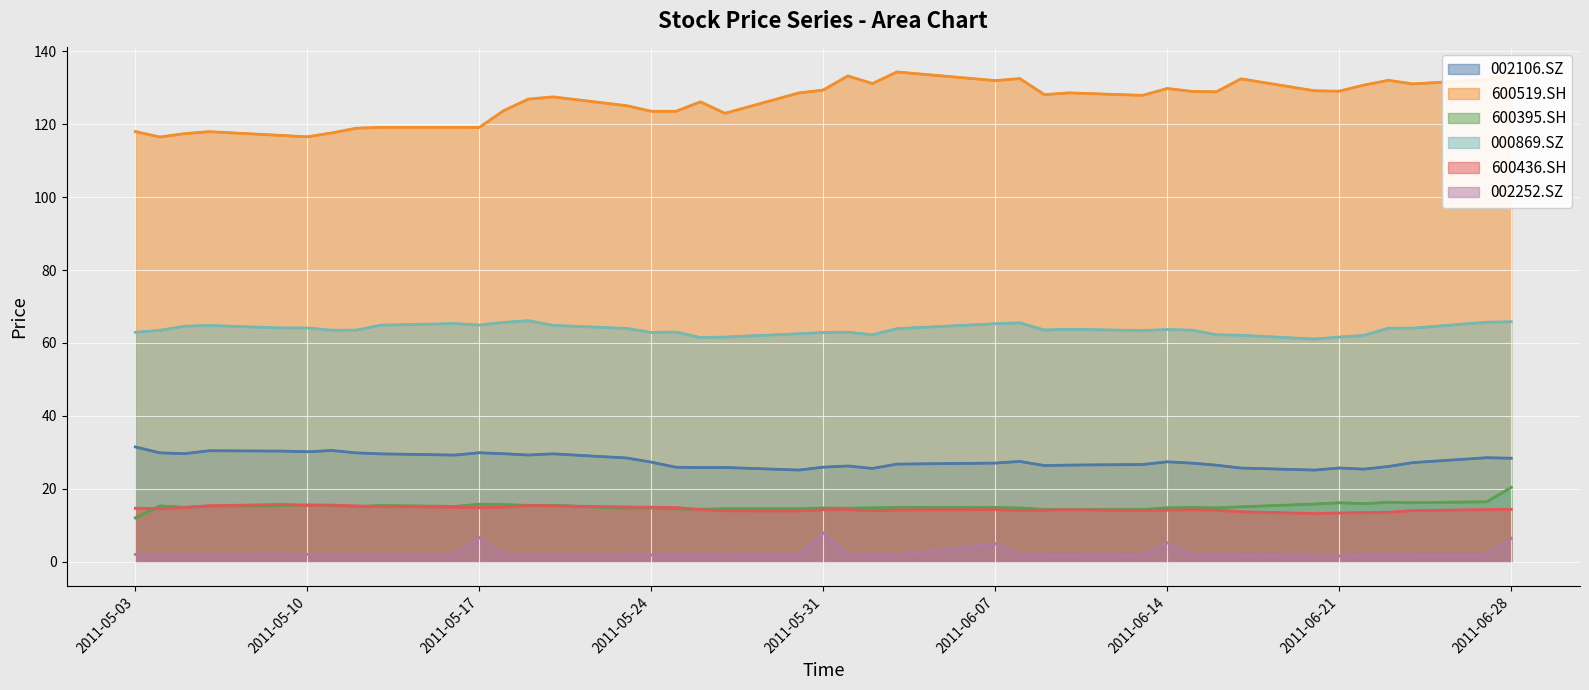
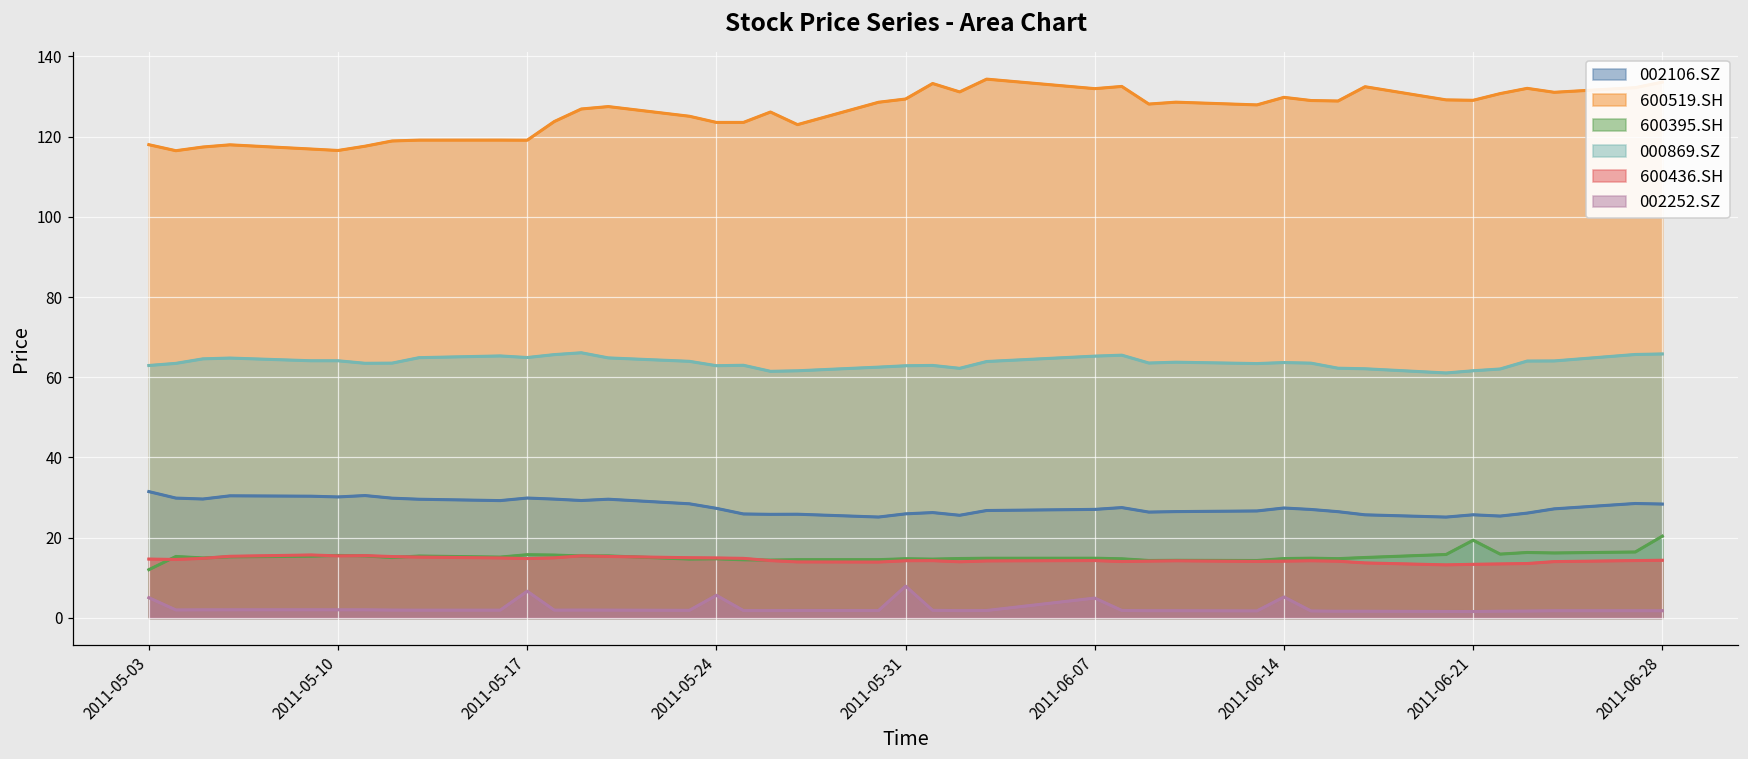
002252.SZ, 2011-05-03: 2 -> 5
002252.SZ, 2011-05-24: 2 -> 6
600395.SH, 2011-06-21: 16 -> 19
002252.SZ, 2011-06-28: 6 -> 2
